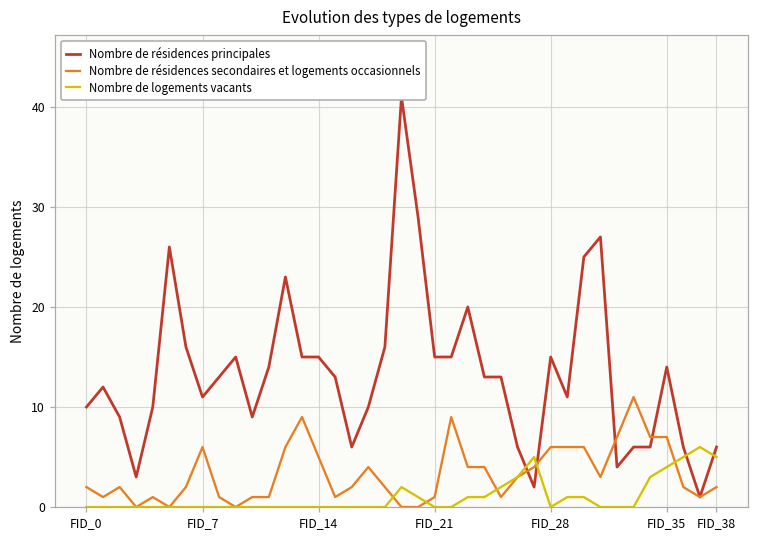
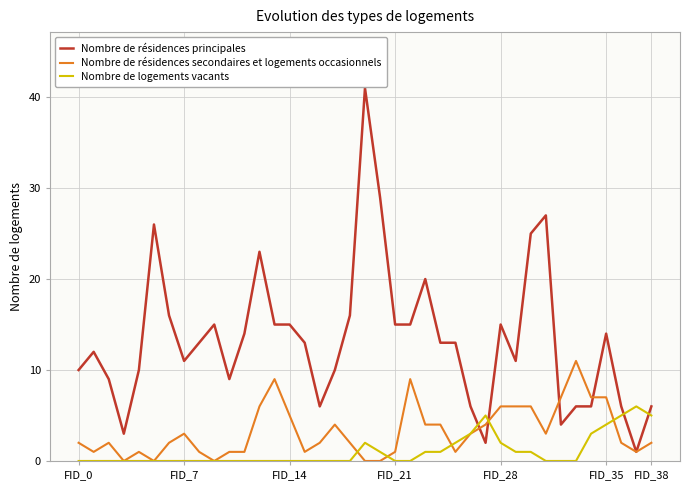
Nombre de résidences secondaires et logements occasionnels, FID_7: 6 -> 3
Nombre de logements vacants, FID_28: 0 -> 2
